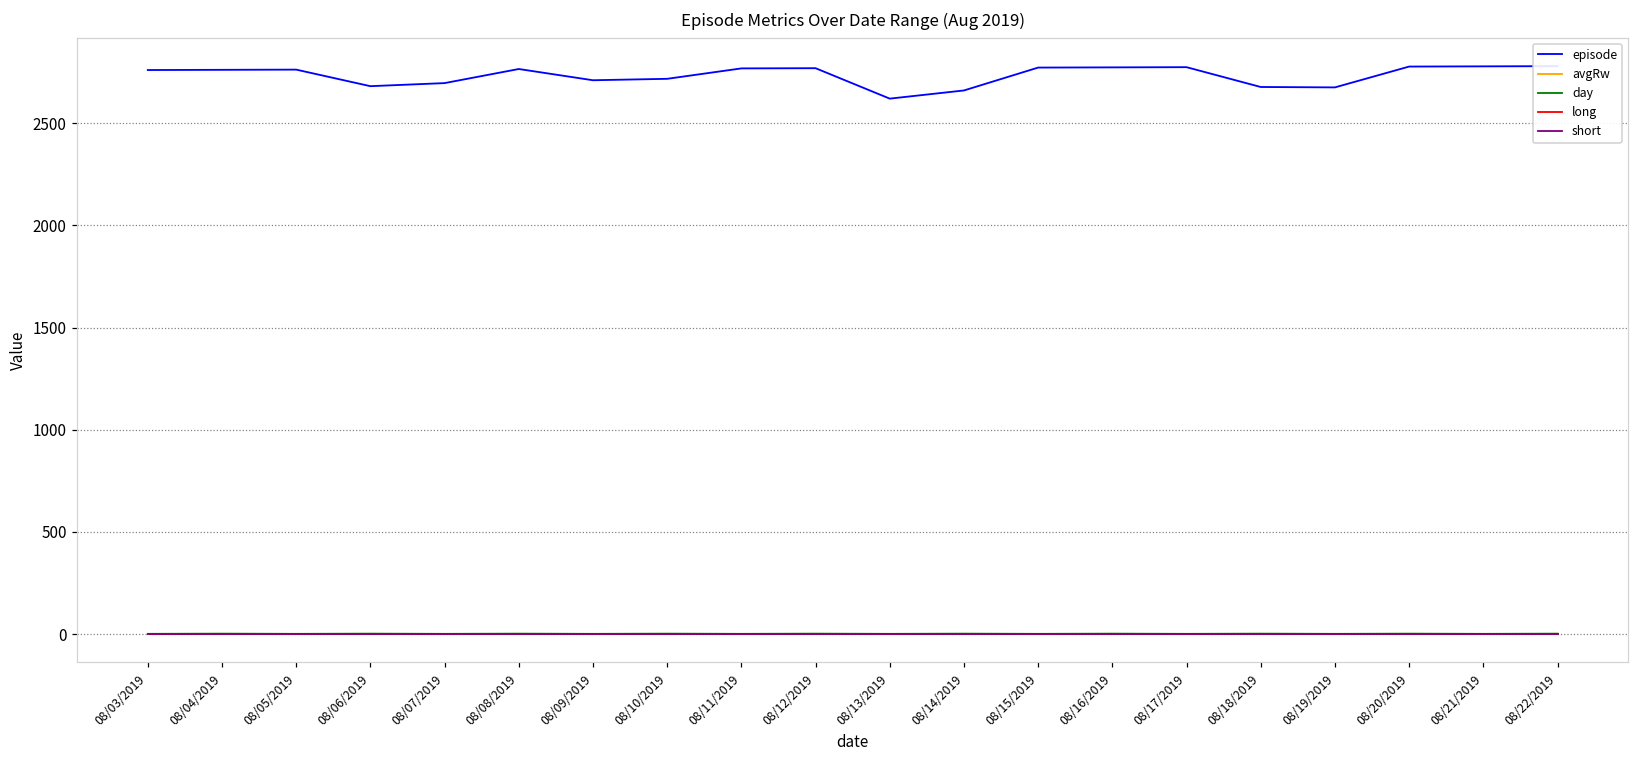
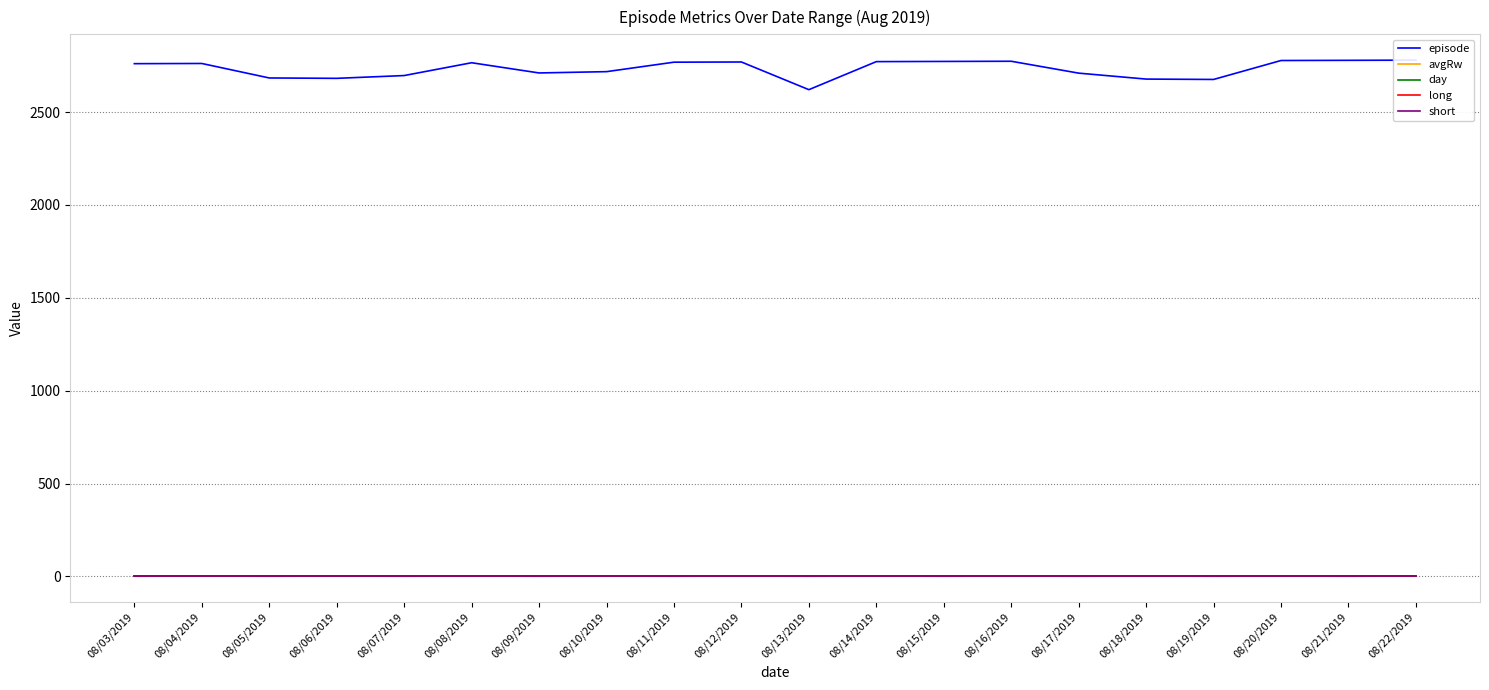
episode, 08/05/2019: 2760 -> 2680
episode, 08/14/2019: 2660 -> 2770
episode, 08/17/2019: 2780 -> 2710
